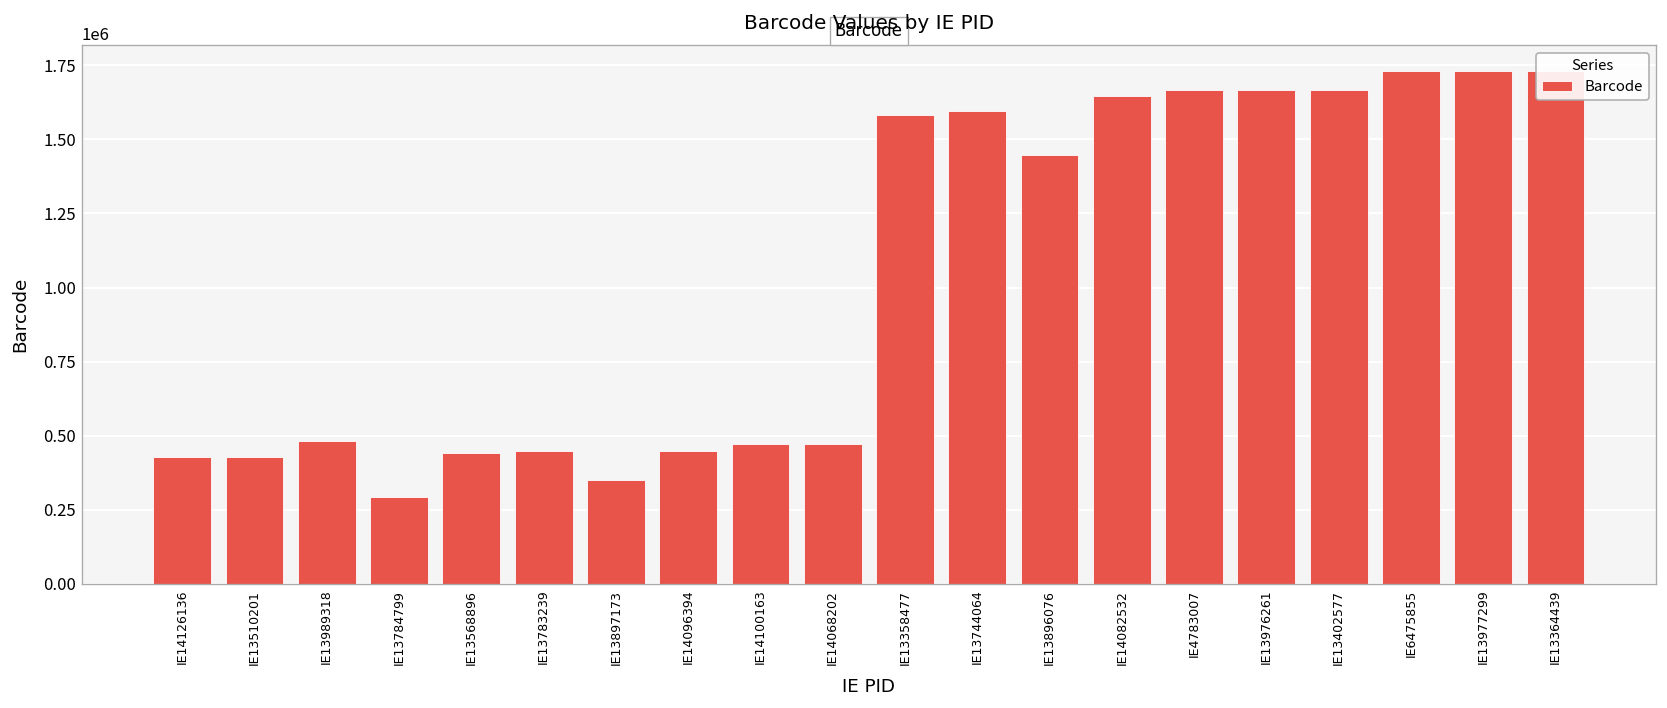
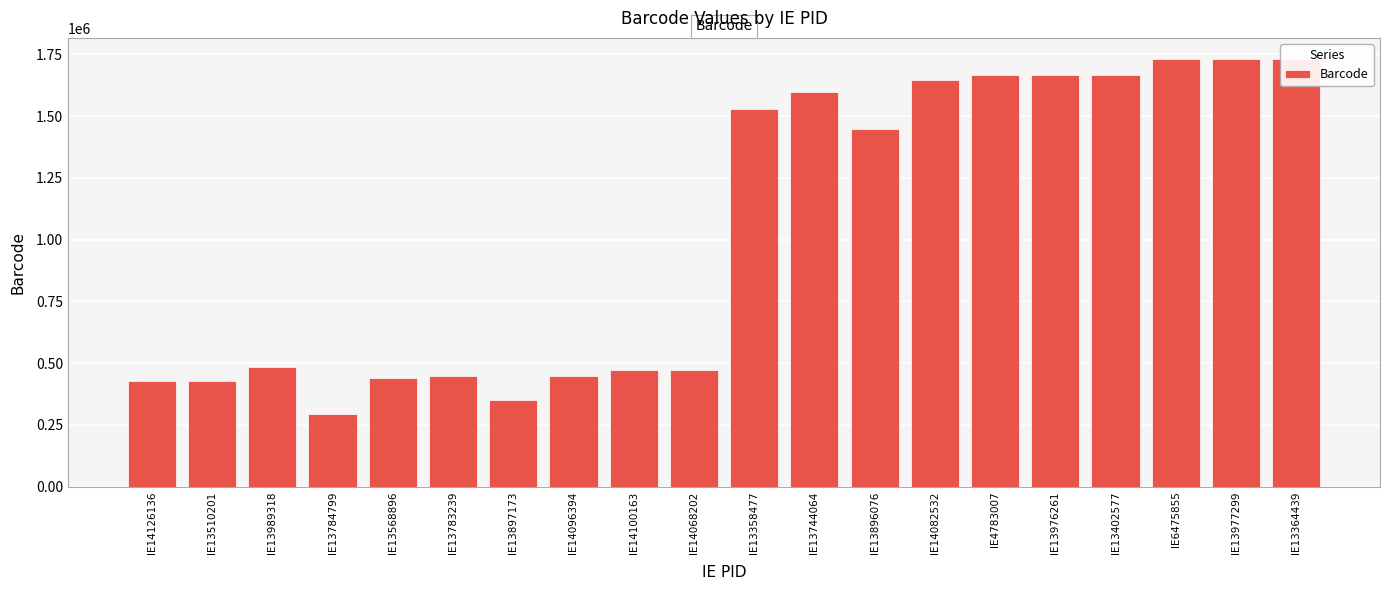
IE13358477: 1580000 -> 1530000
